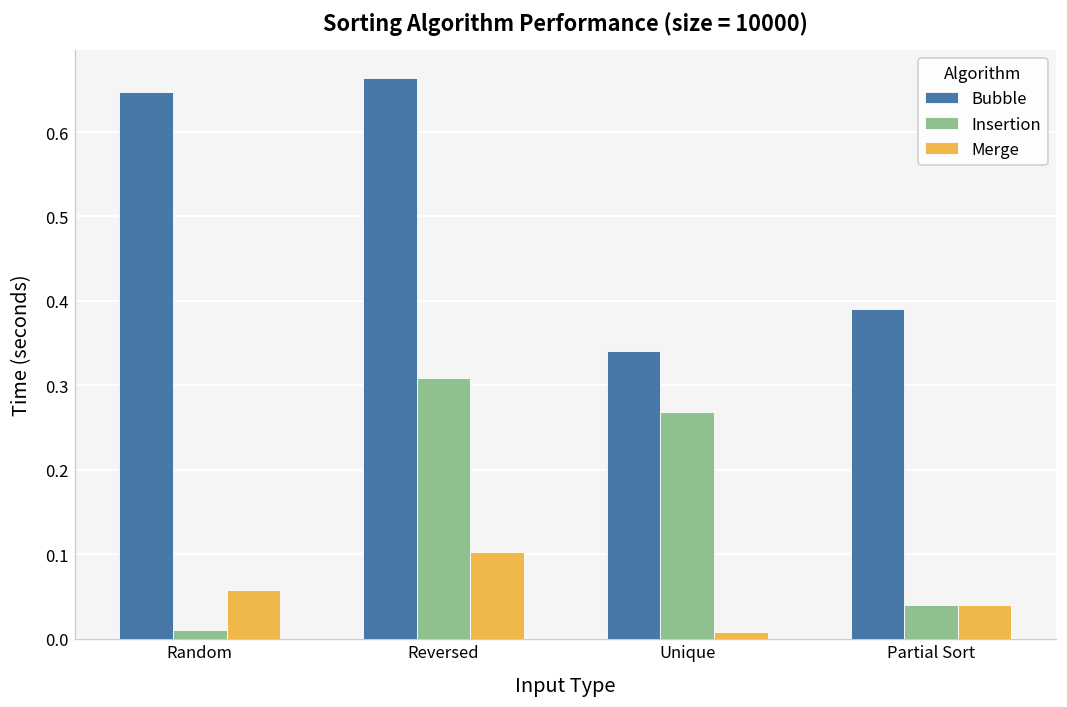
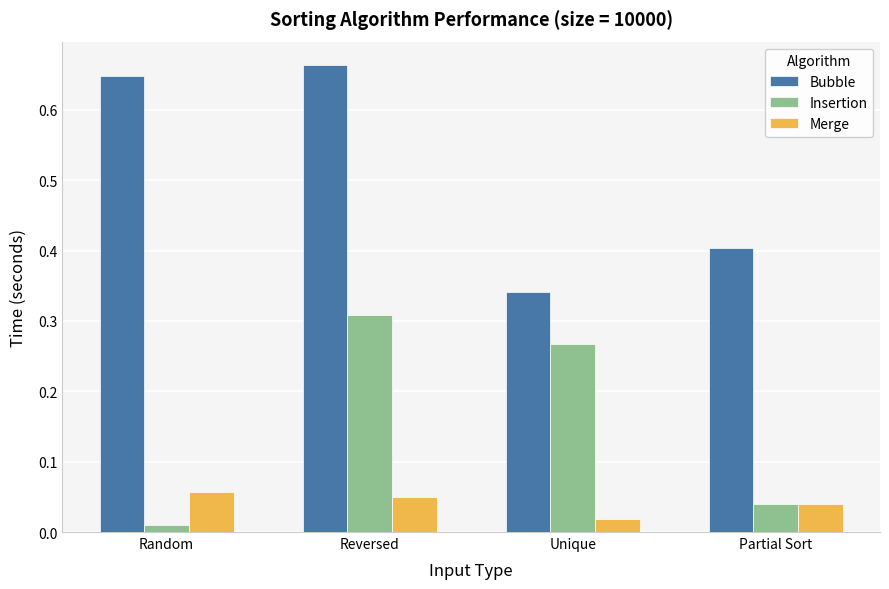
Merge, Reversed: 0.10 -> 0.05
Merge, Unique: 0.01 -> 0.02
Bubble, Partial Sort: 0.39 -> 0.40
